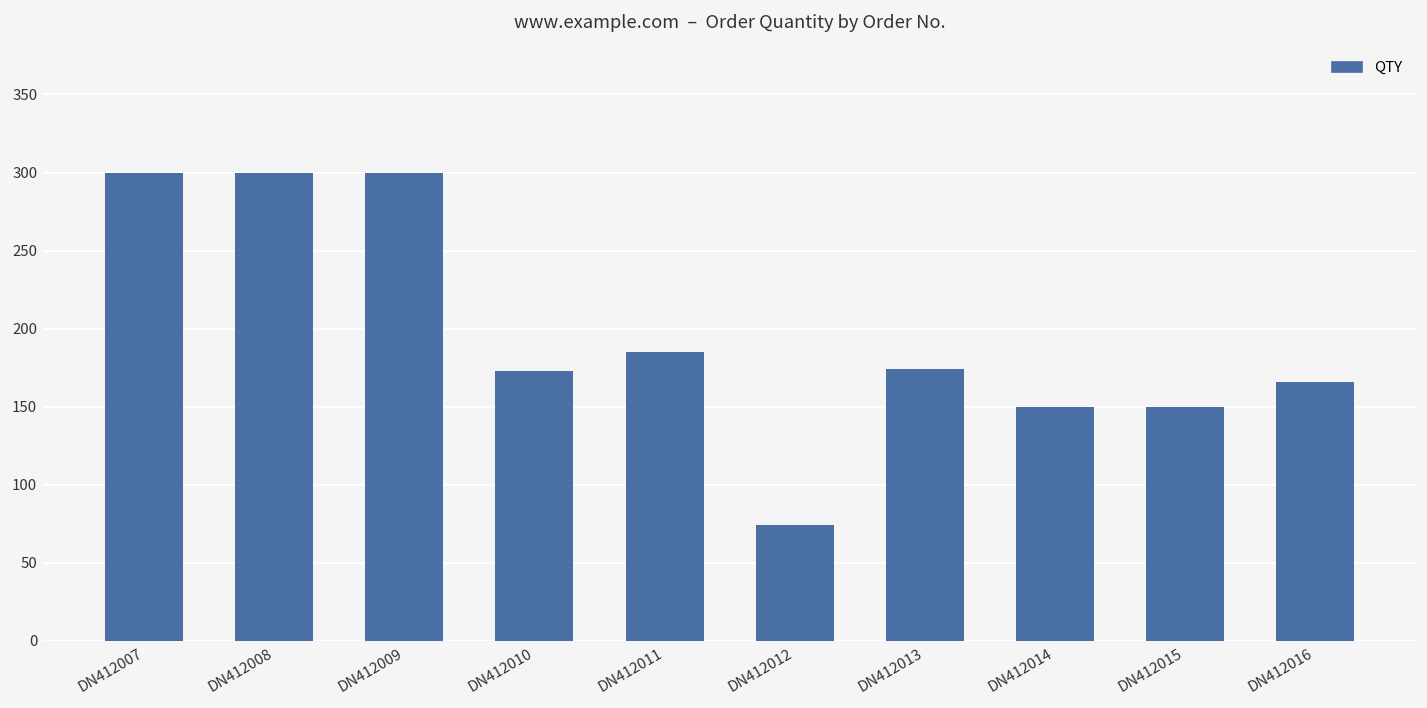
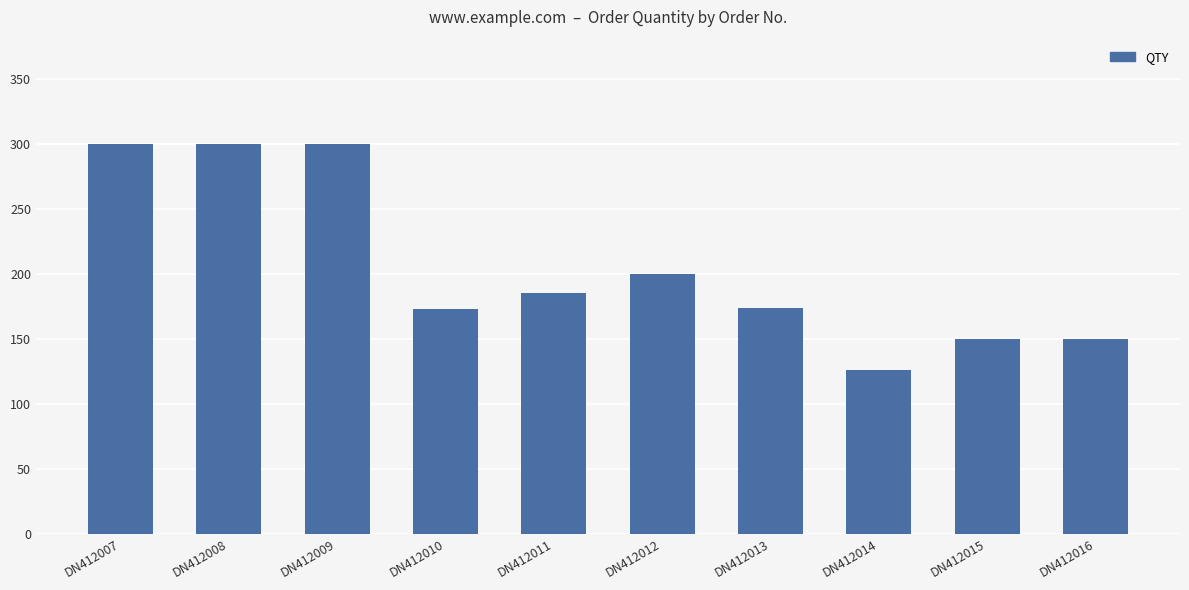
DN412012: 74 -> 200
DN412014: 150 -> 126
DN412016: 166 -> 150
